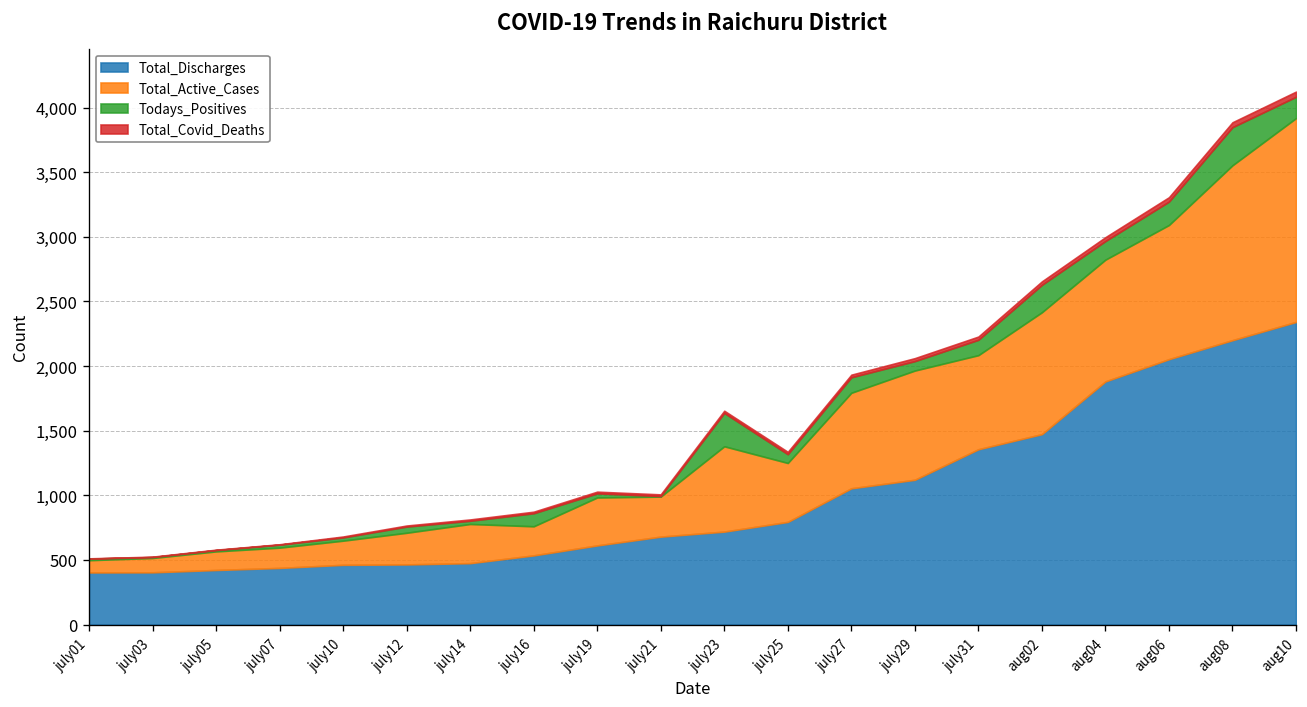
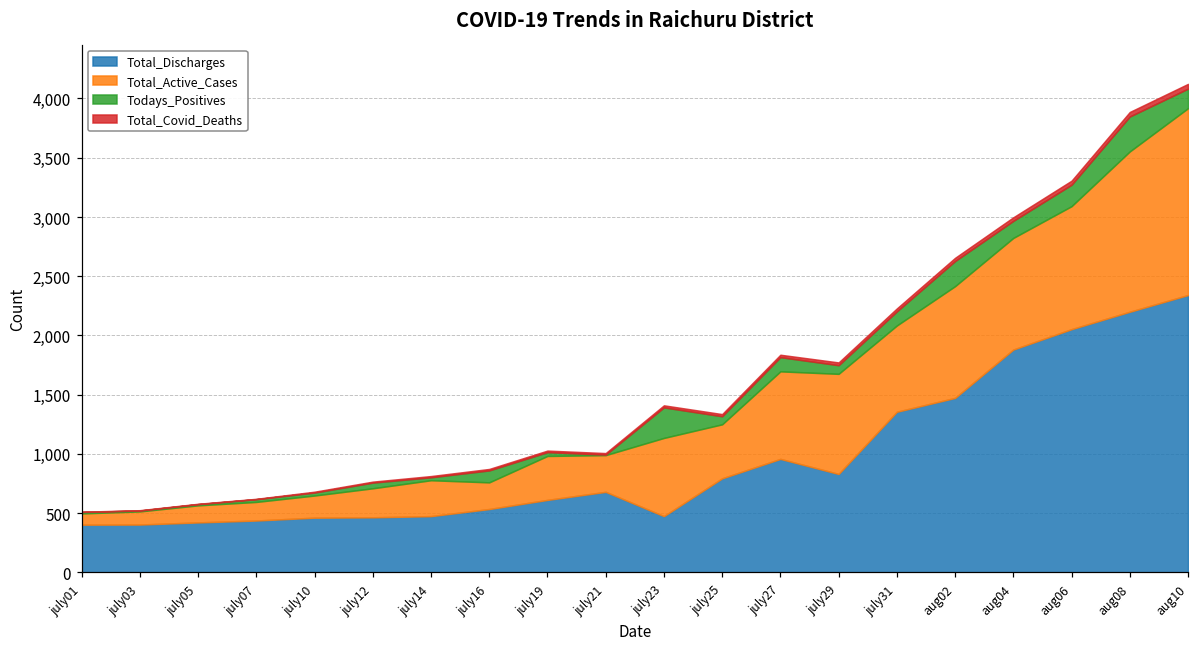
Total_Discharges, july23: 720 -> 480
Total_Discharges, july27: 1,050 -> 960
Total_Discharges, july29: 1,120 -> 830
